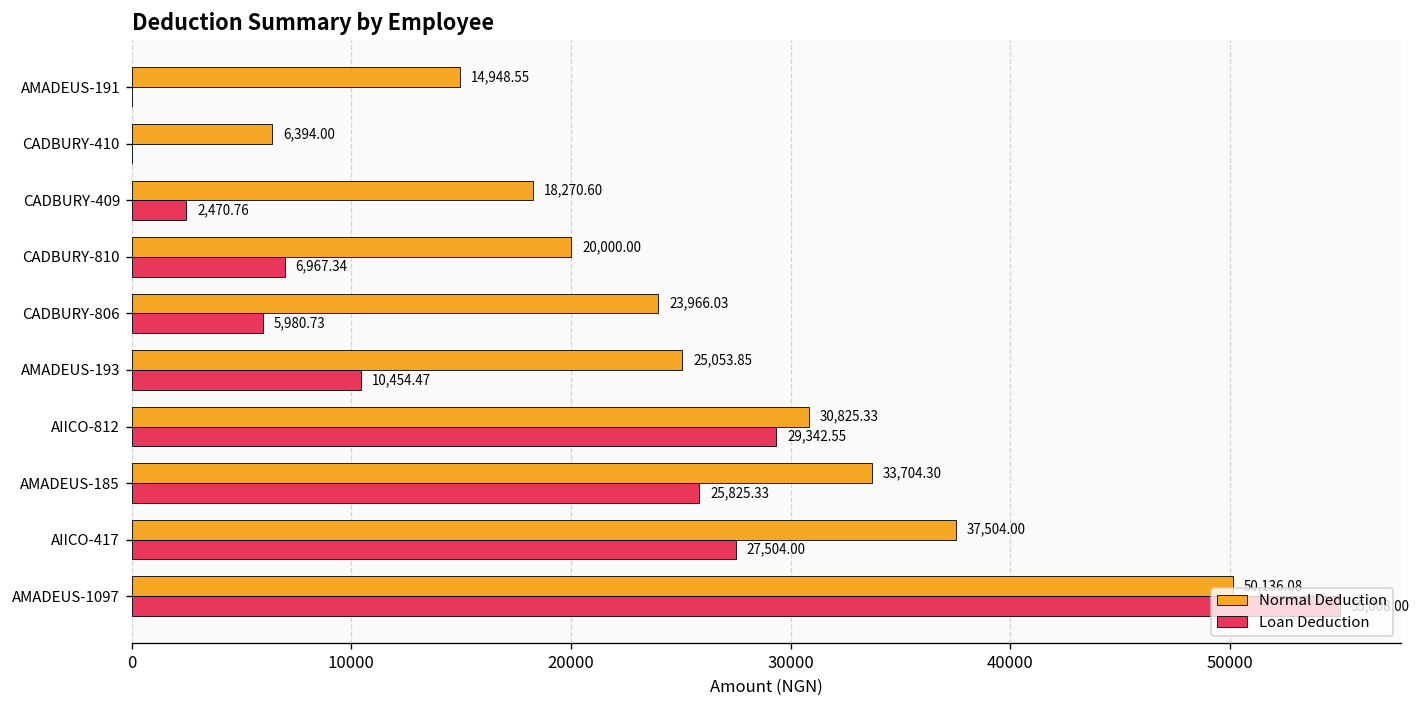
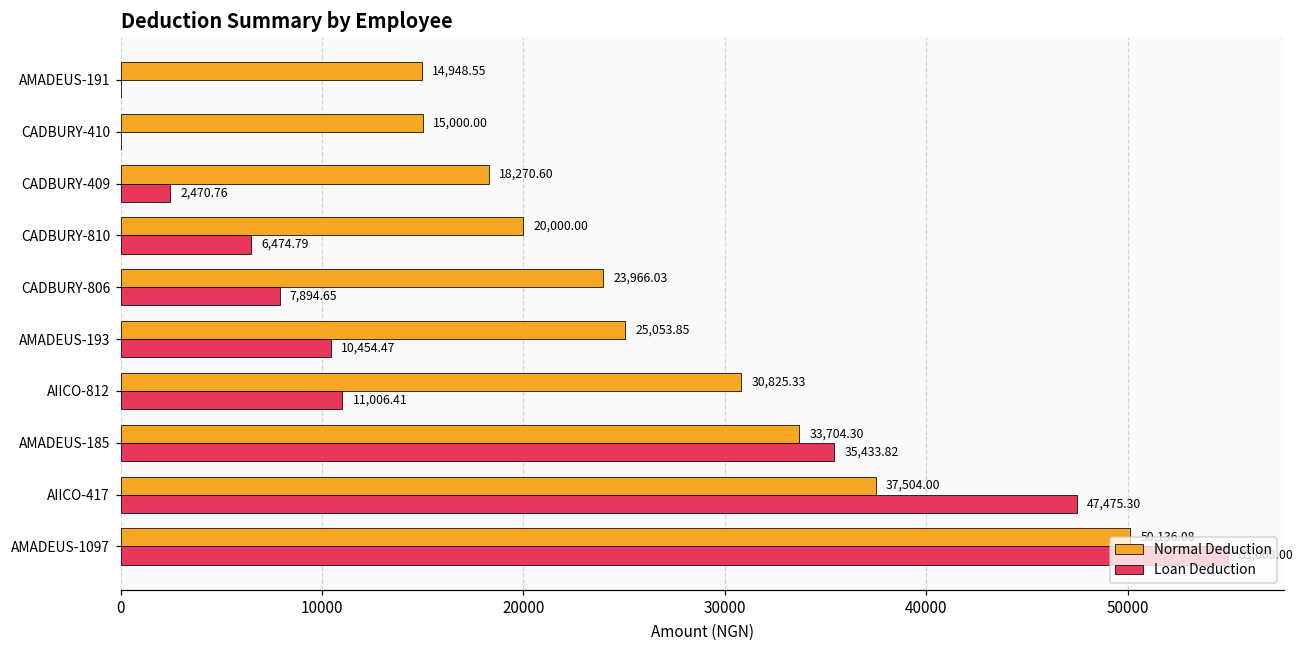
Normal Deduction, CADBURY-410: 6,394.00 -> 15,000.00
Loan Deduction, CADBURY-810: 6,967.34 -> 6,474.79
Loan Deduction, CADBURY-806: 5,980.73 -> 7,894.65
Loan Deduction, AIICO-812: 29,342.55 -> 11,006.41
Loan Deduction, AMADEUS-185: 25,825.33 -> 35,433.82
Loan Deduction, AIICO-417: 27,504.00 -> 47,475.30
